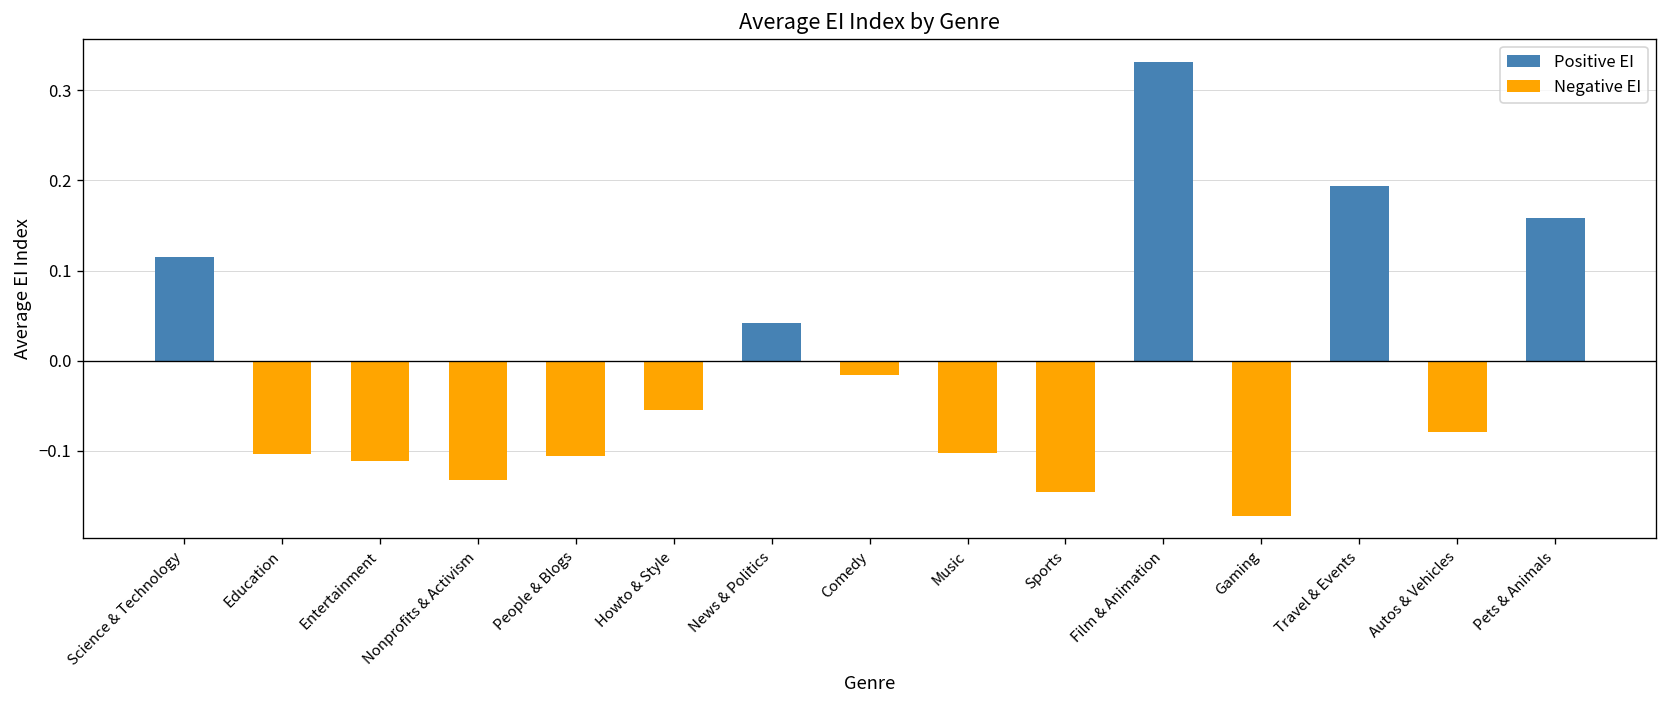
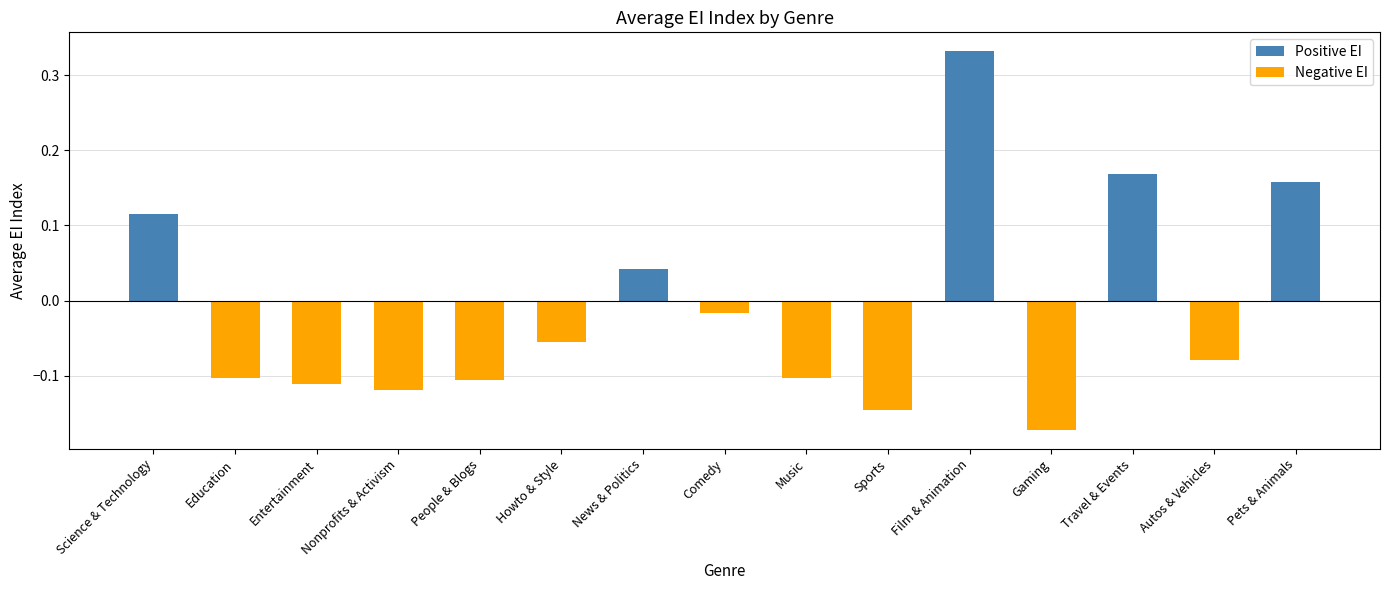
Negative EI, Nonprofits & Activism: -0.13 -> -0.12
Positive EI, Travel & Events: 0.19 -> 0.17
